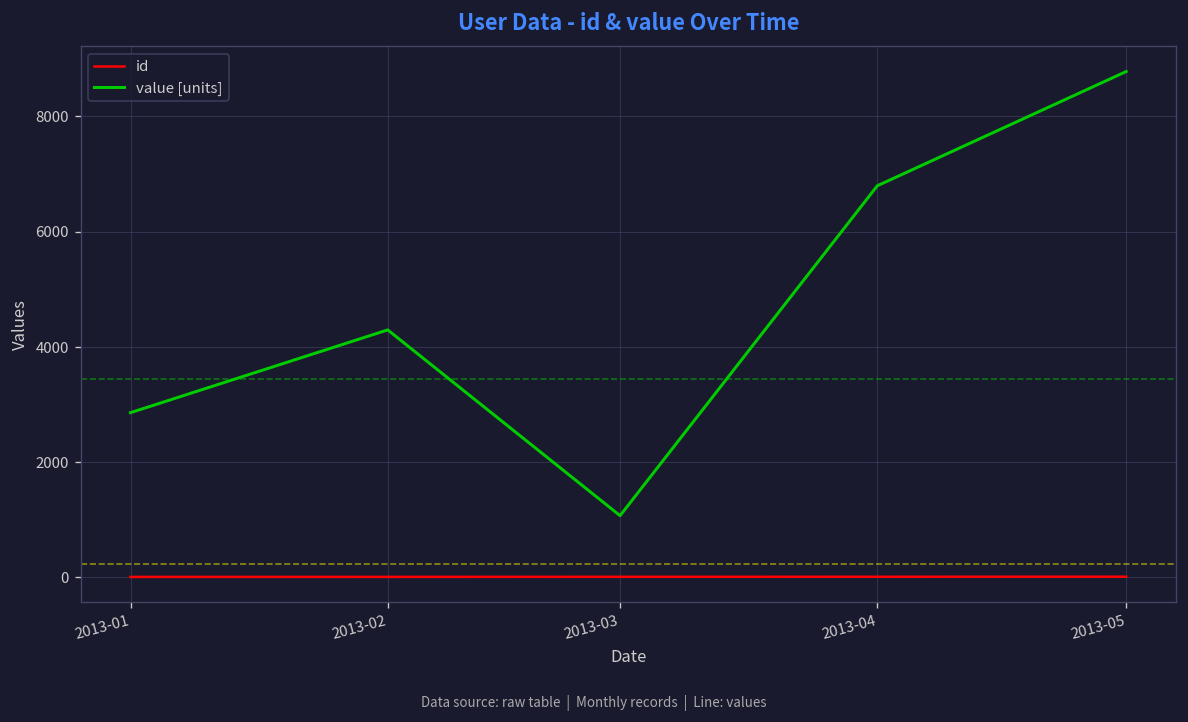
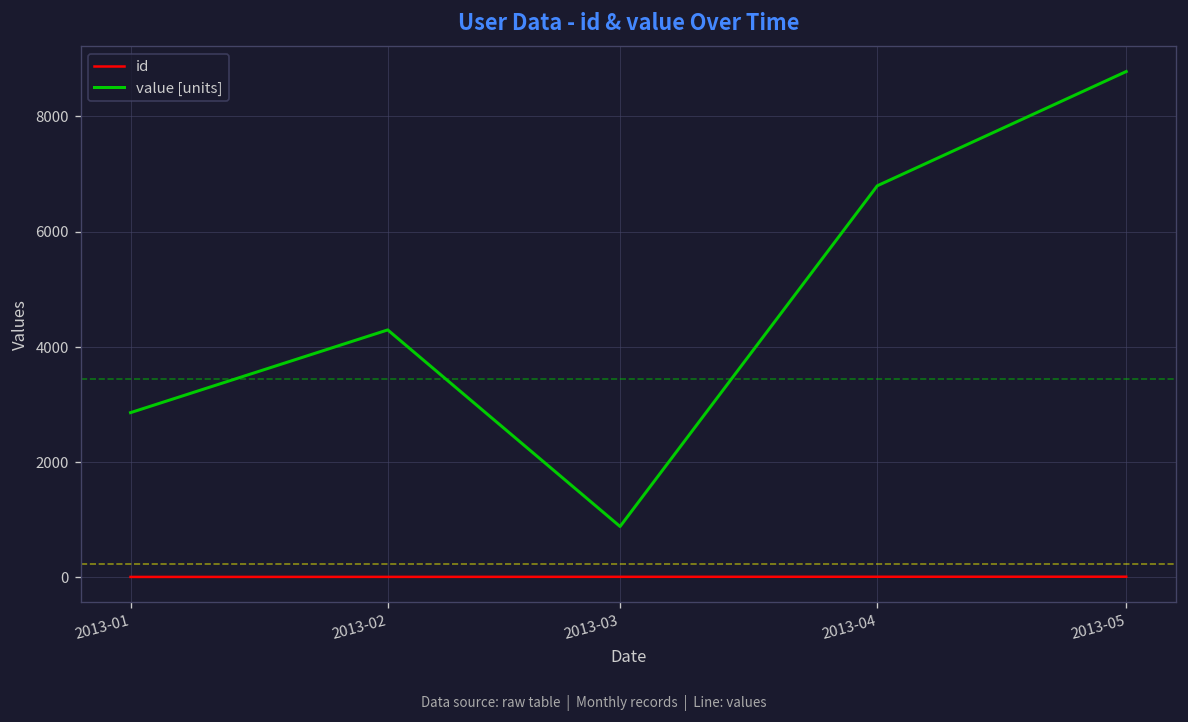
value [units], 2013-03: 1100 -> 900
